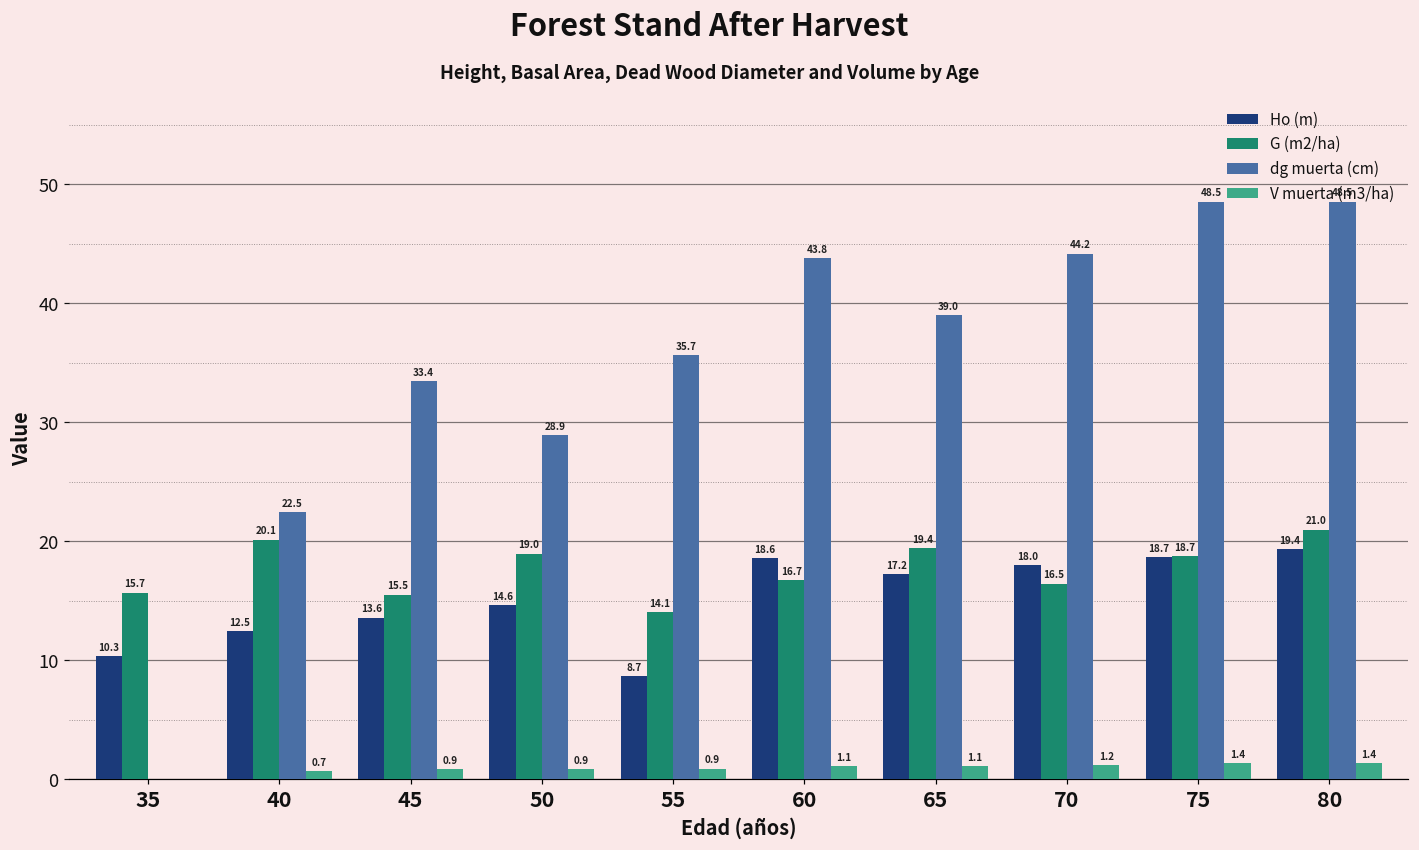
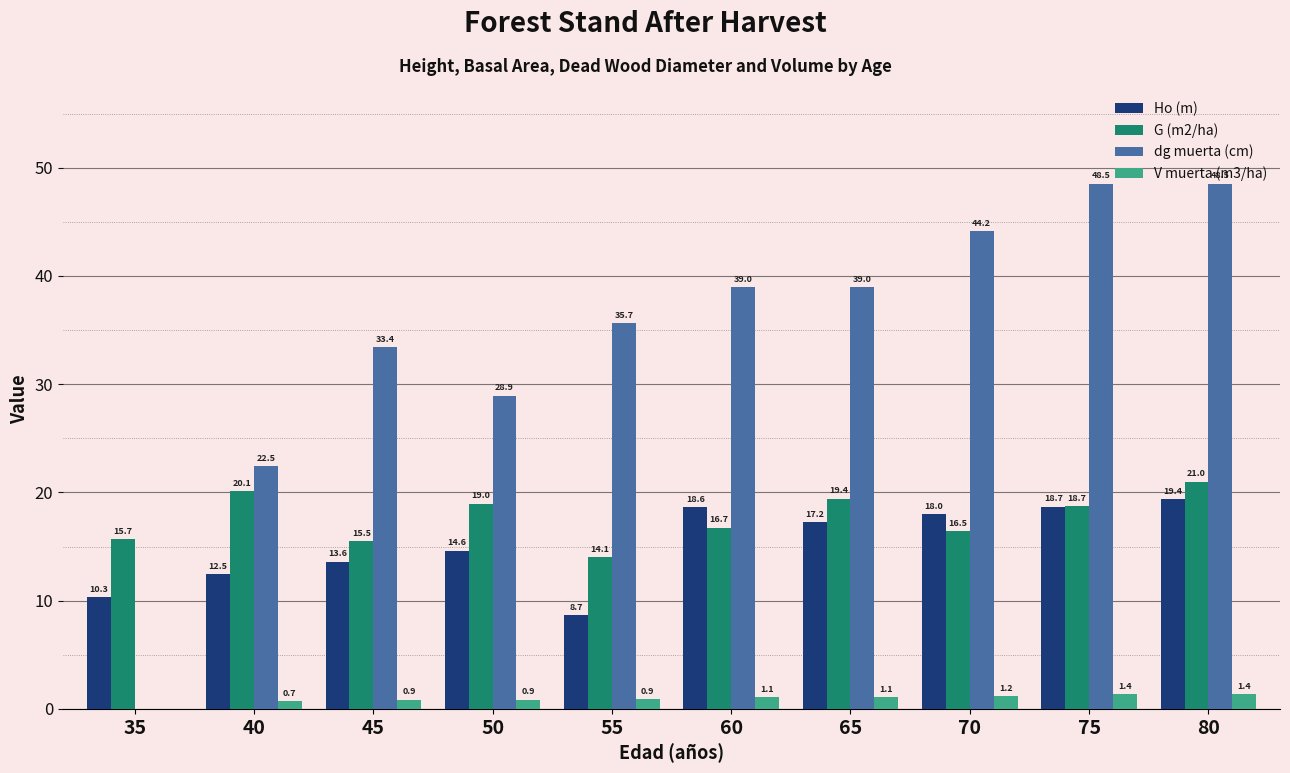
dg muerta (cm), 60: 43.8 -> 39.0
